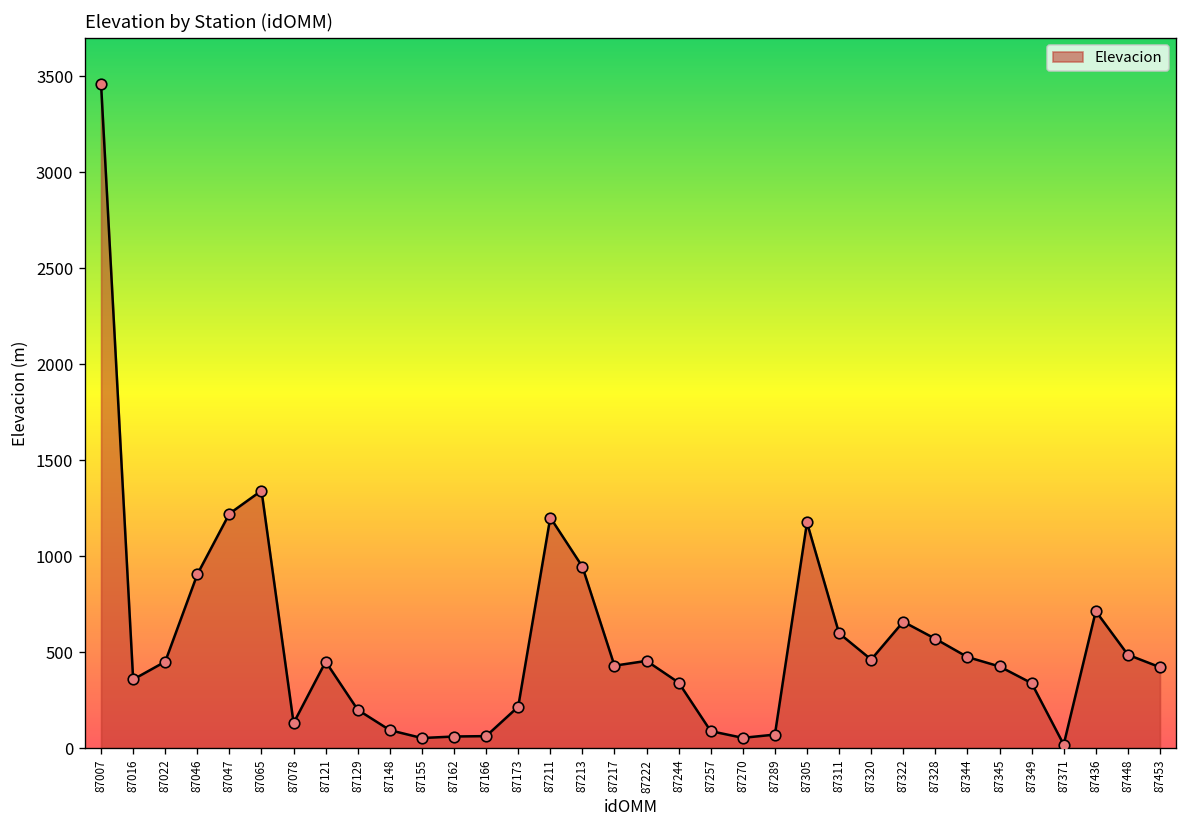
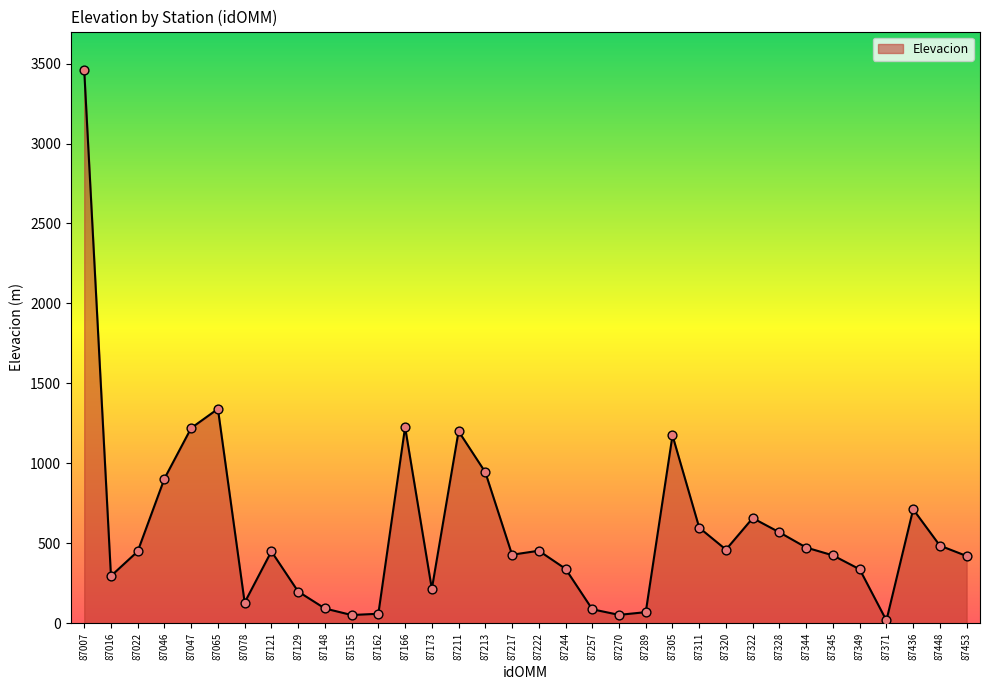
87016: 360 -> 300
87166: 60 -> 1230
